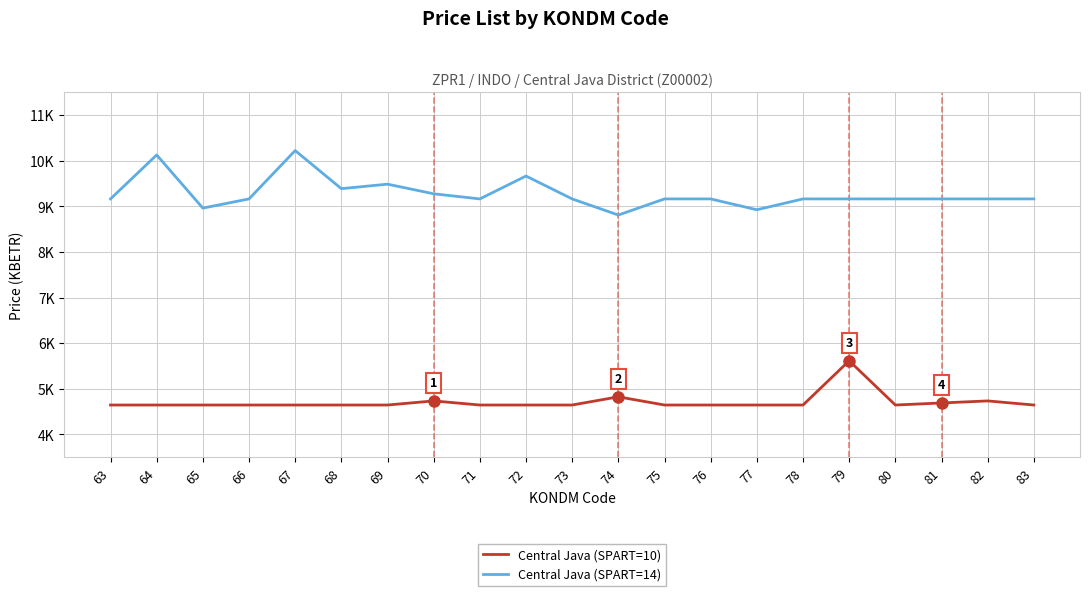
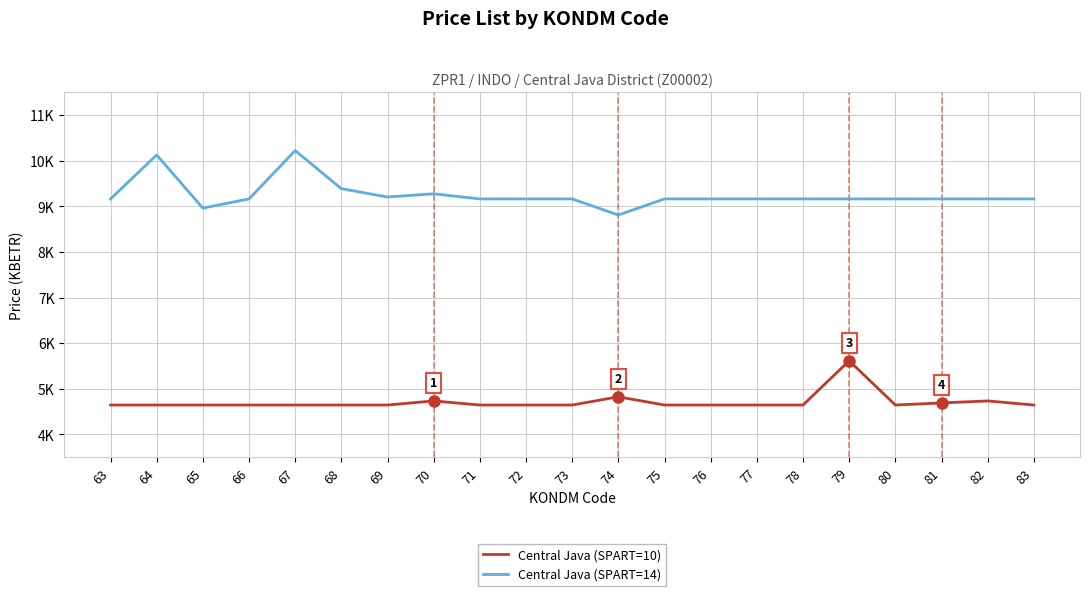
Central Java (SPART=14), 69: 9500 -> 9200
Central Java (SPART=14), 72: 9700 -> 9200
Central Java (SPART=14), 77: 8900 -> 9200
